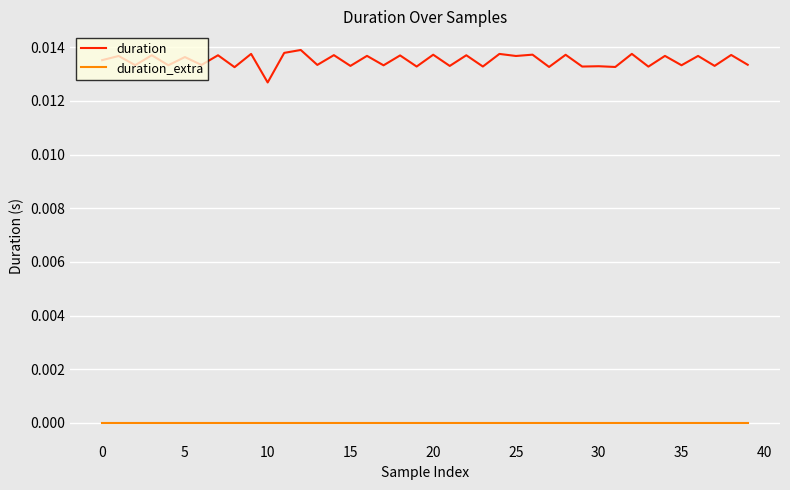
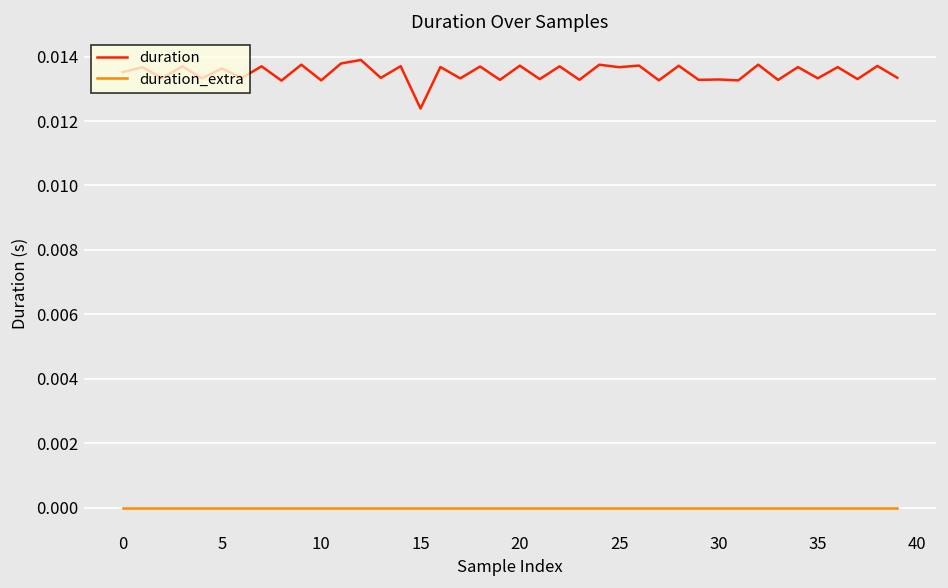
duration, 10: 0.0127 -> 0.0133
duration, 15: 0.0133 -> 0.0124
